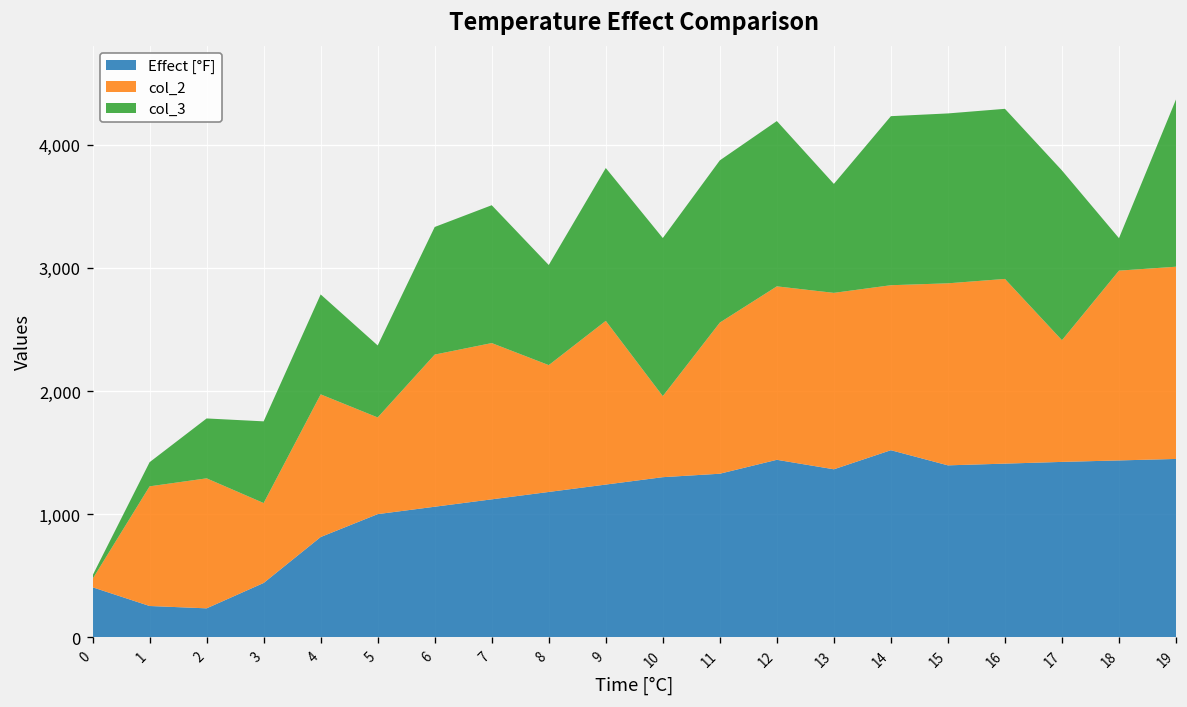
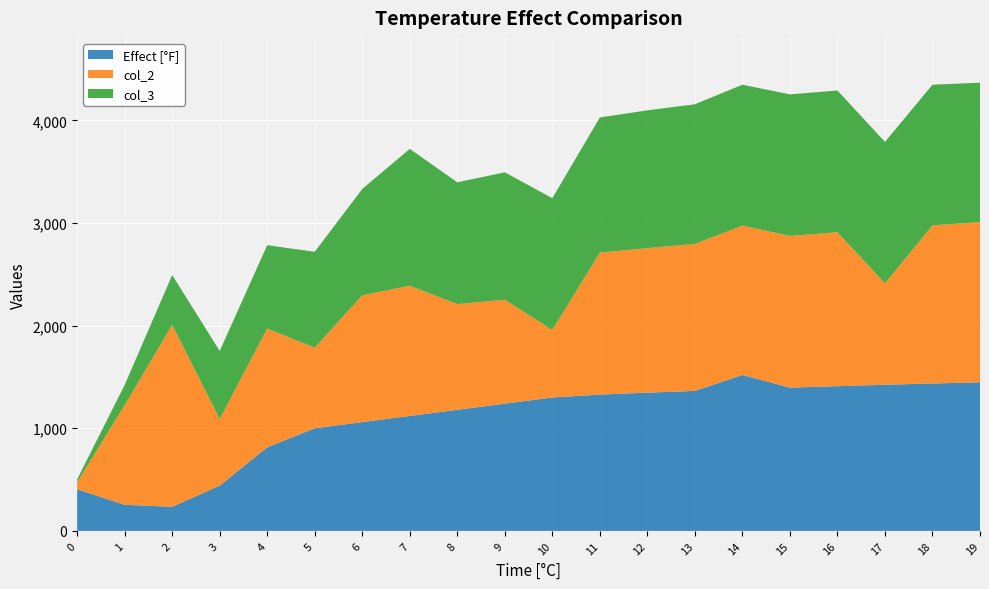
col_2, 2: 1,060 -> 1,770
col_3, 5: 580 -> 930
col_3, 7: 1,120 -> 1,330
col_3, 8: 810 -> 1,190
col_2, 9: 1,330 -> 1,010
col_2, 11: 1,230 -> 1,380
Effect [°F], 12: 1,440 -> 1,350
col_3, 13: 880 -> 1,360
col_2, 14: 1,340 -> 1,460
col_3, 18: 260 -> 1,370
